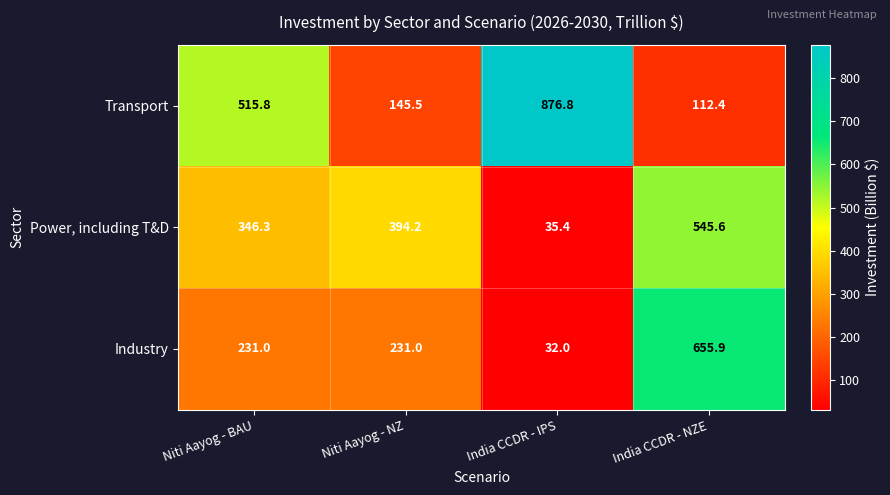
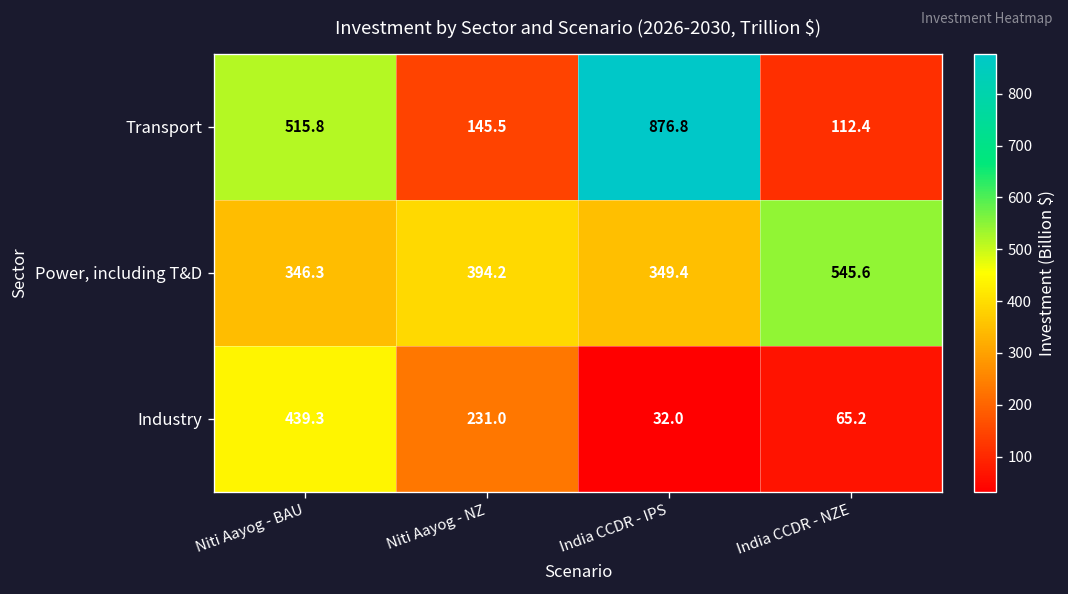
Power, including T&D, India CCDR - IPS: 35.4 -> 349.4
Industry, Niti Aayog - BAU: 231.0 -> 439.3
Industry, India CCDR - NZE: 655.9 -> 65.2
